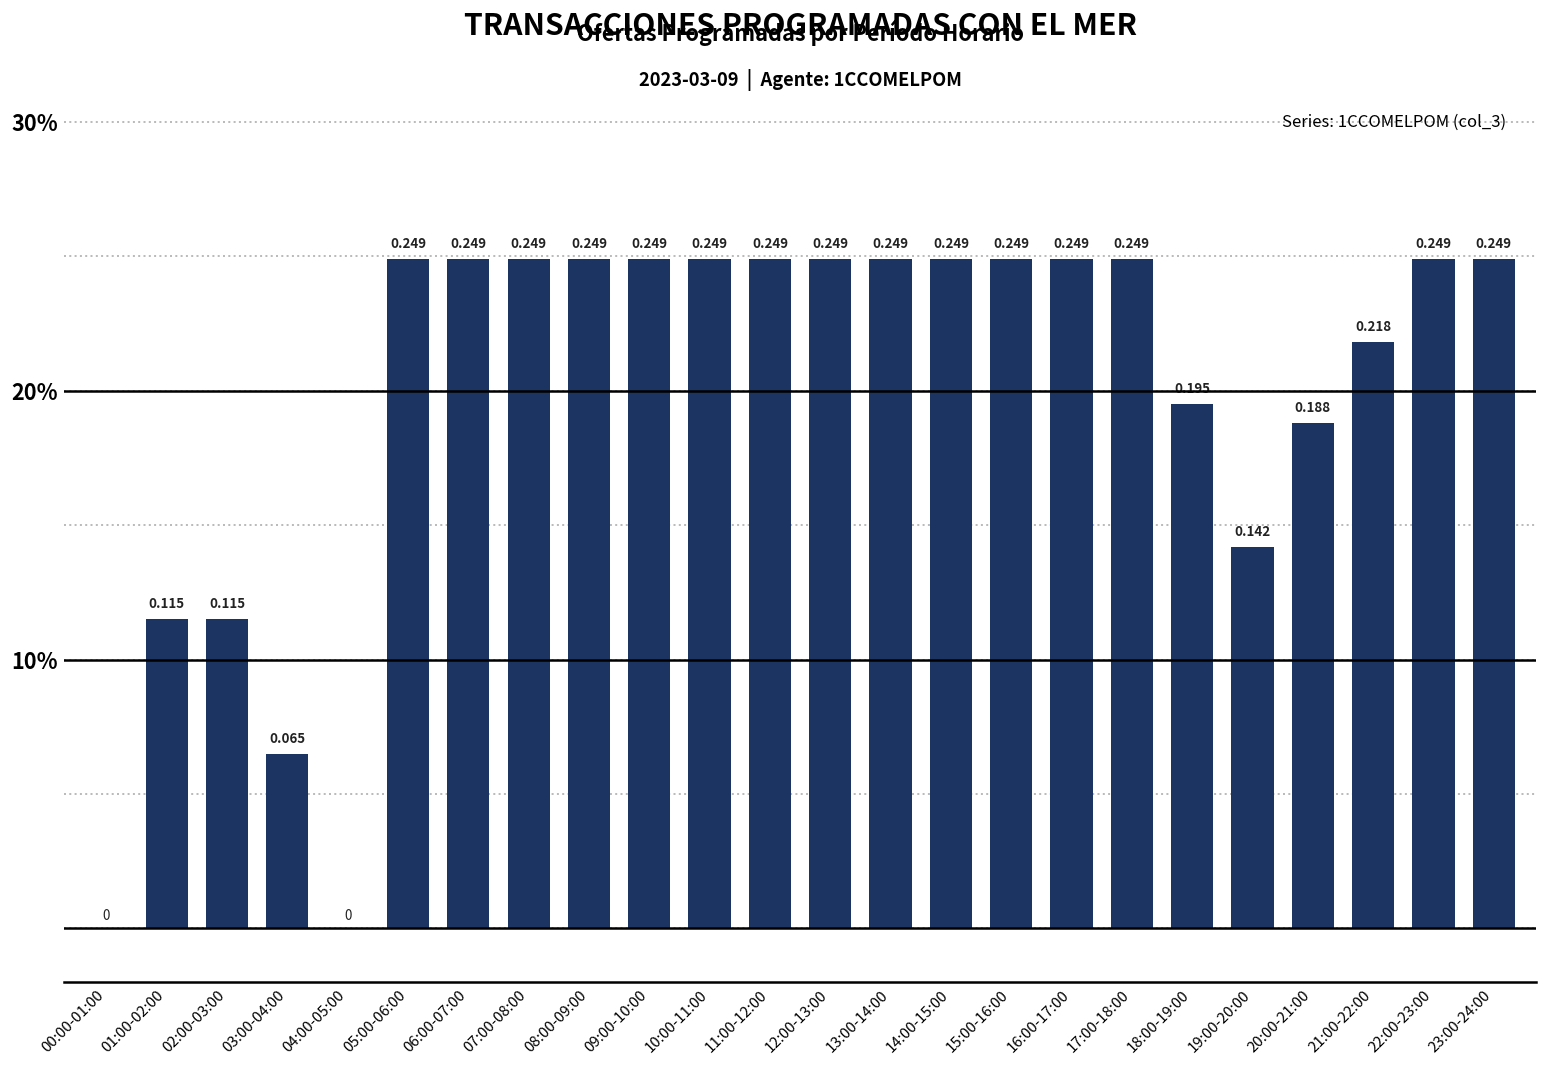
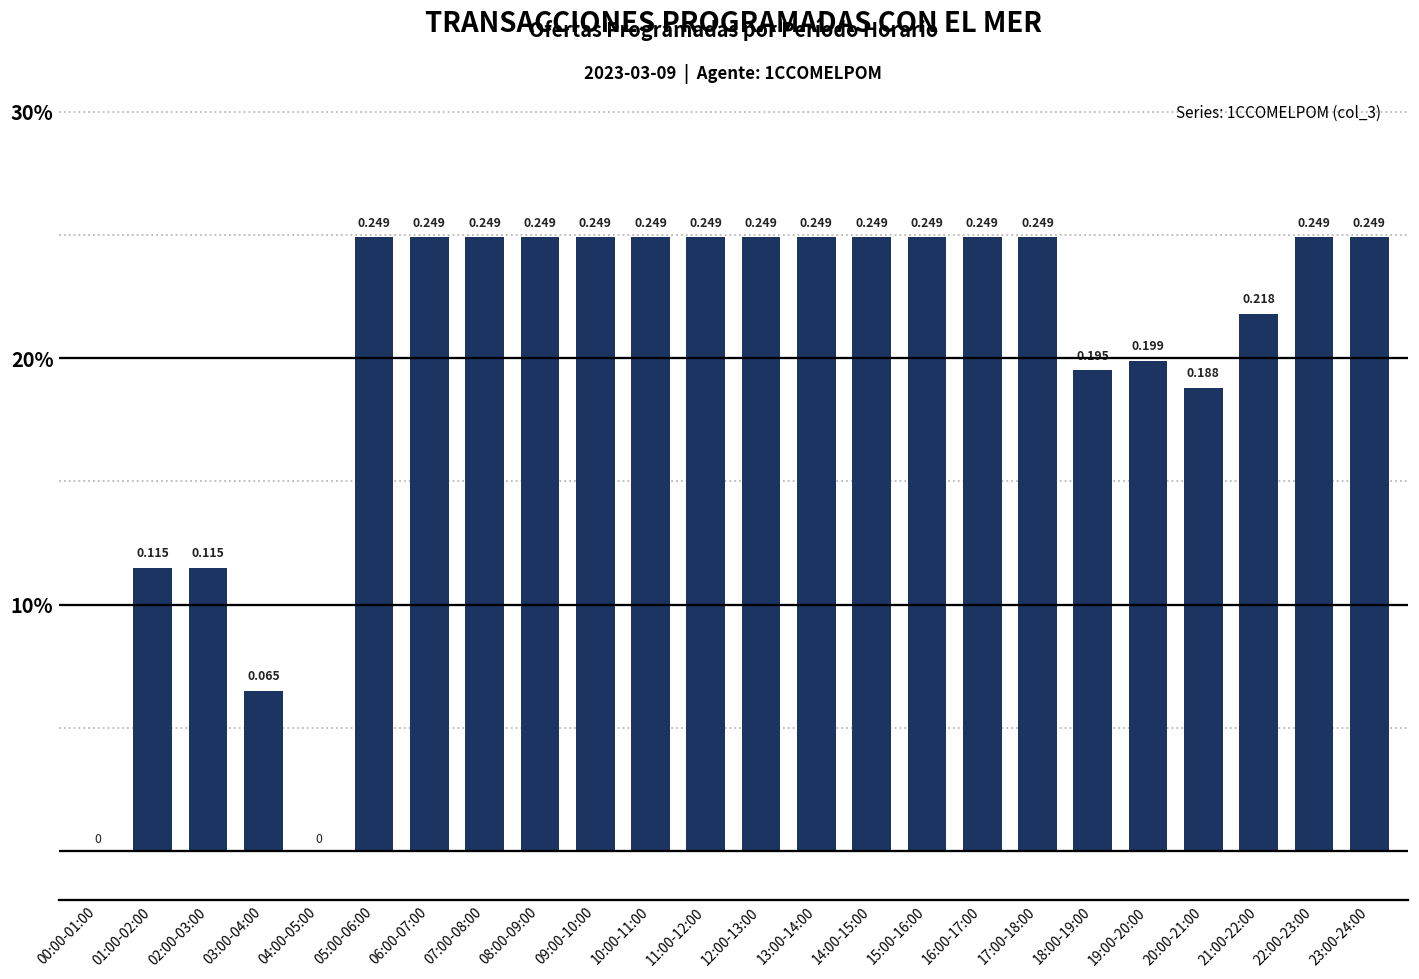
19:00-20:00: 0.142 -> 0.199
